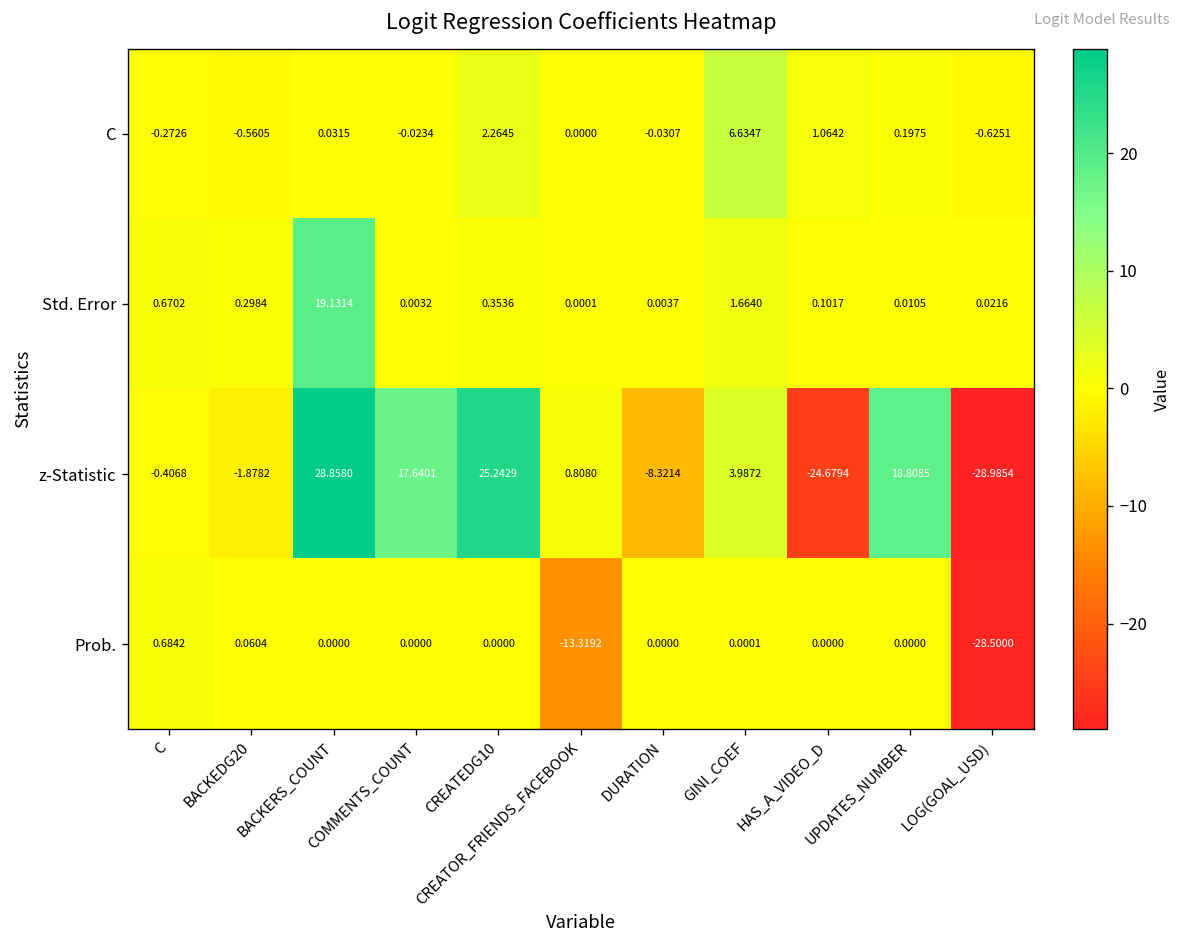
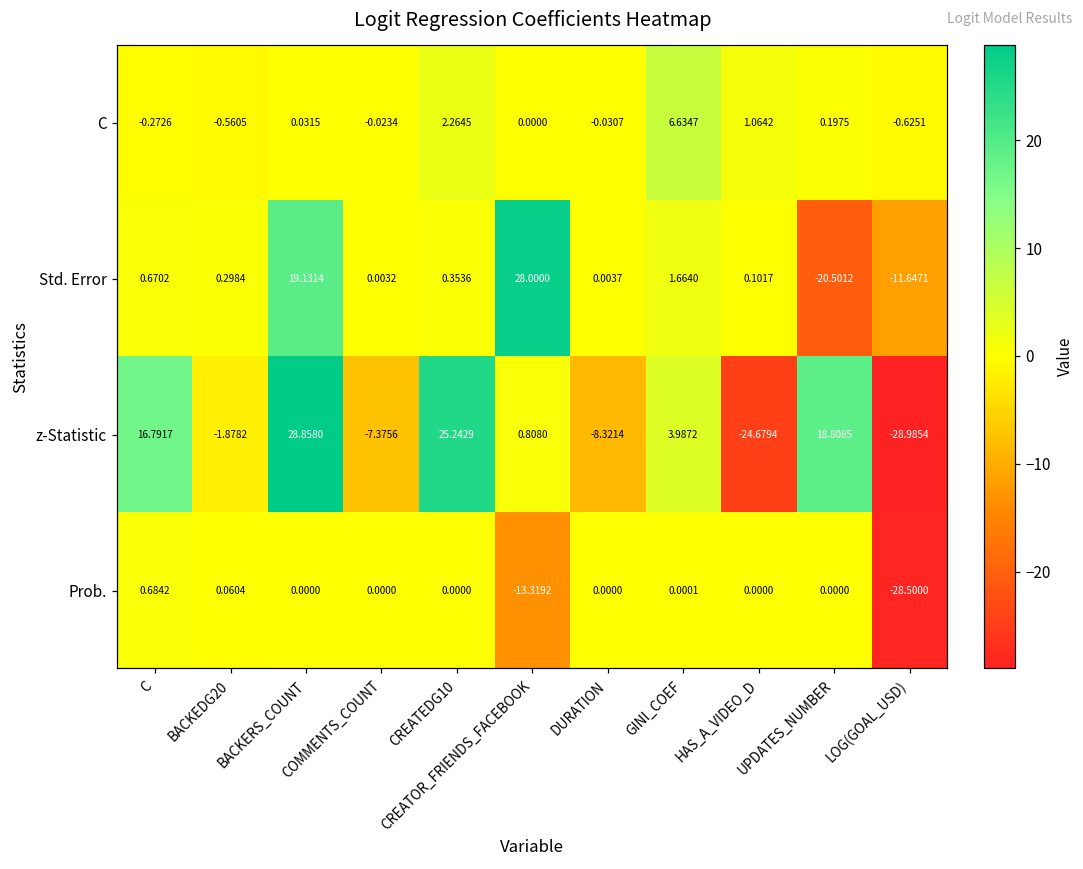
Std. Error, CREATOR_FRIENDS_FACEBOOK: 0.0001 -> 28.0000
Std. Error, UPDATES_NUMBER: 0.0105 -> -20.5012
Std. Error, LOG(GOAL_USD): 0.0216 -> -11.6471
z-Statistic, C: -0.4068 -> 16.7917
z-Statistic, COMMENTS_COUNT: 17.6401 -> -7.3756
